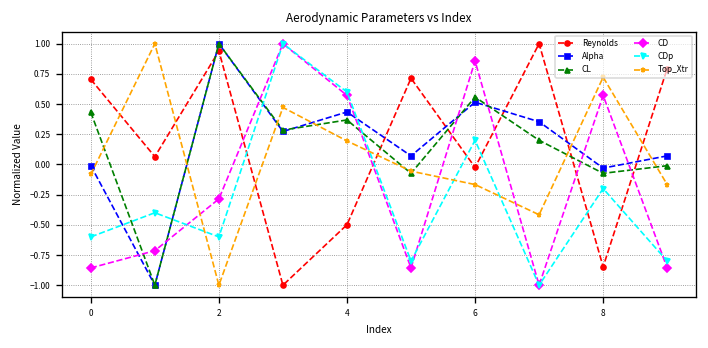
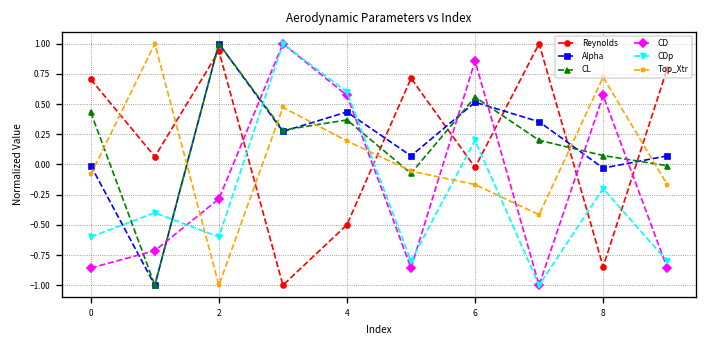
CL, 8: -0.07 -> 0.07
